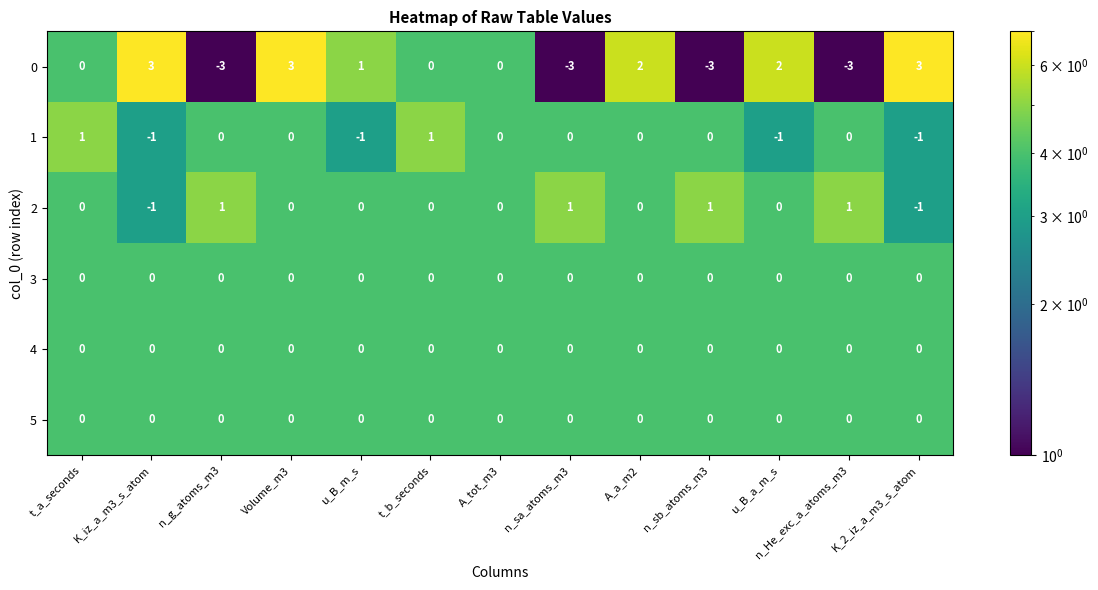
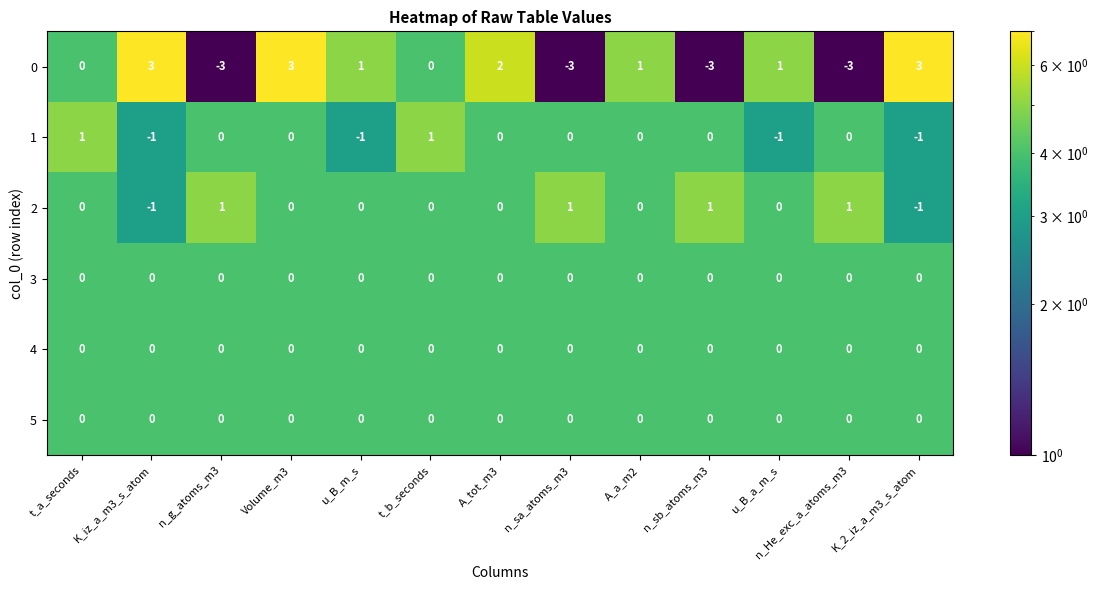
0, A_tot_m3: 0 -> 2
0, A_a_m2: 2 -> 1
0, u_B_a_m_s: 2 -> 1
